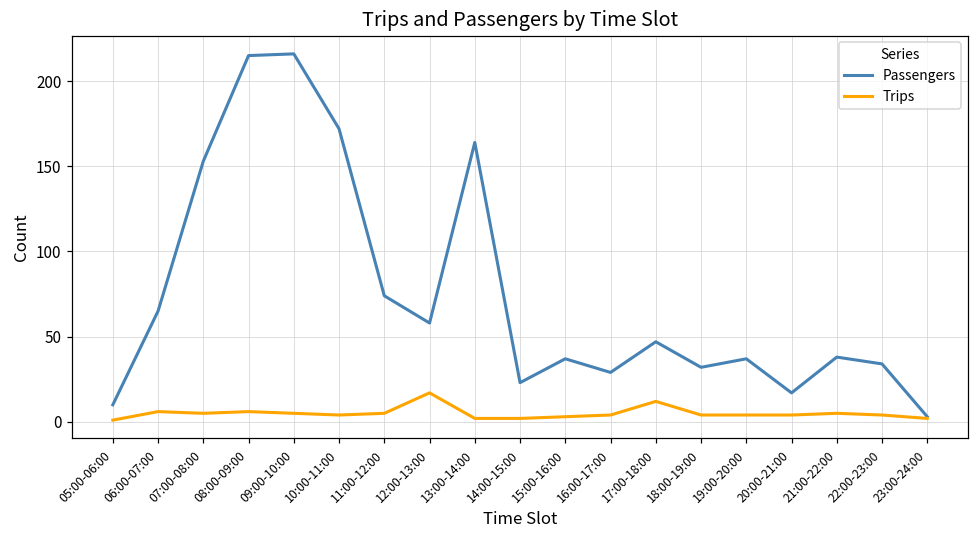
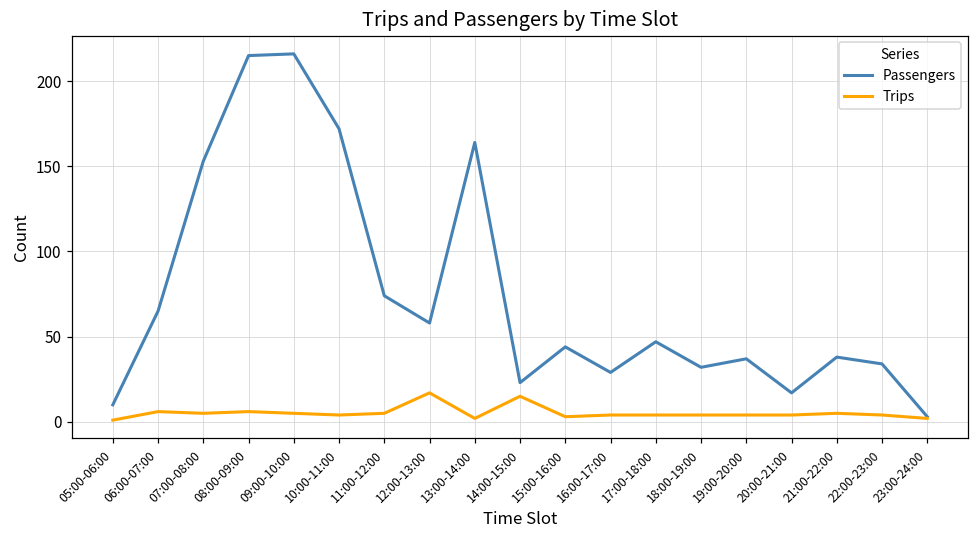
Trips, 14:00-15:00: 2 -> 15
Passengers, 15:00-16:00: 37 -> 44
Trips, 17:00-18:00: 12 -> 4
